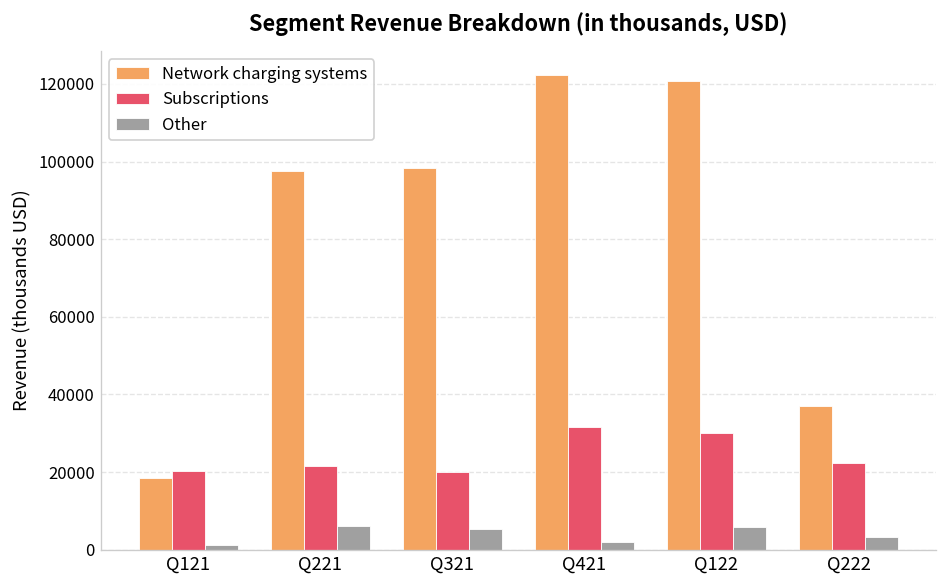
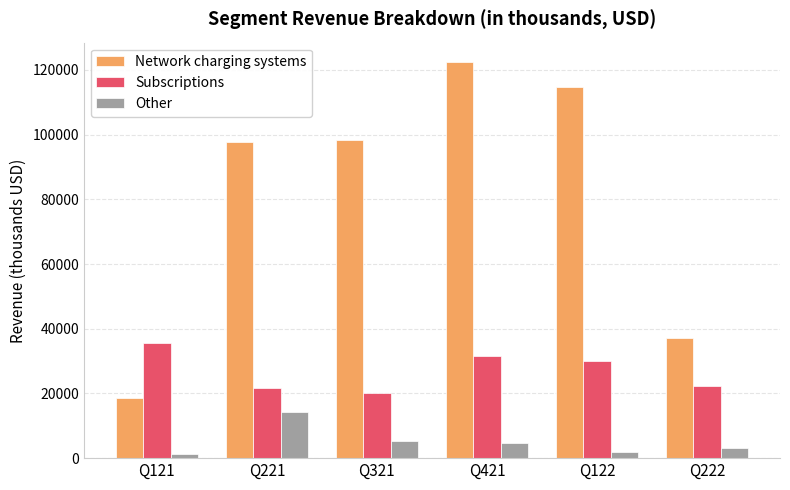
Subscriptions, Q121: 20000 -> 35000
Other, Q221: 6000 -> 14000
Other, Q421: 2000 -> 5000
Network charging systems, Q122: 121000 -> 115000
Other, Q122: 6000 -> 2000
